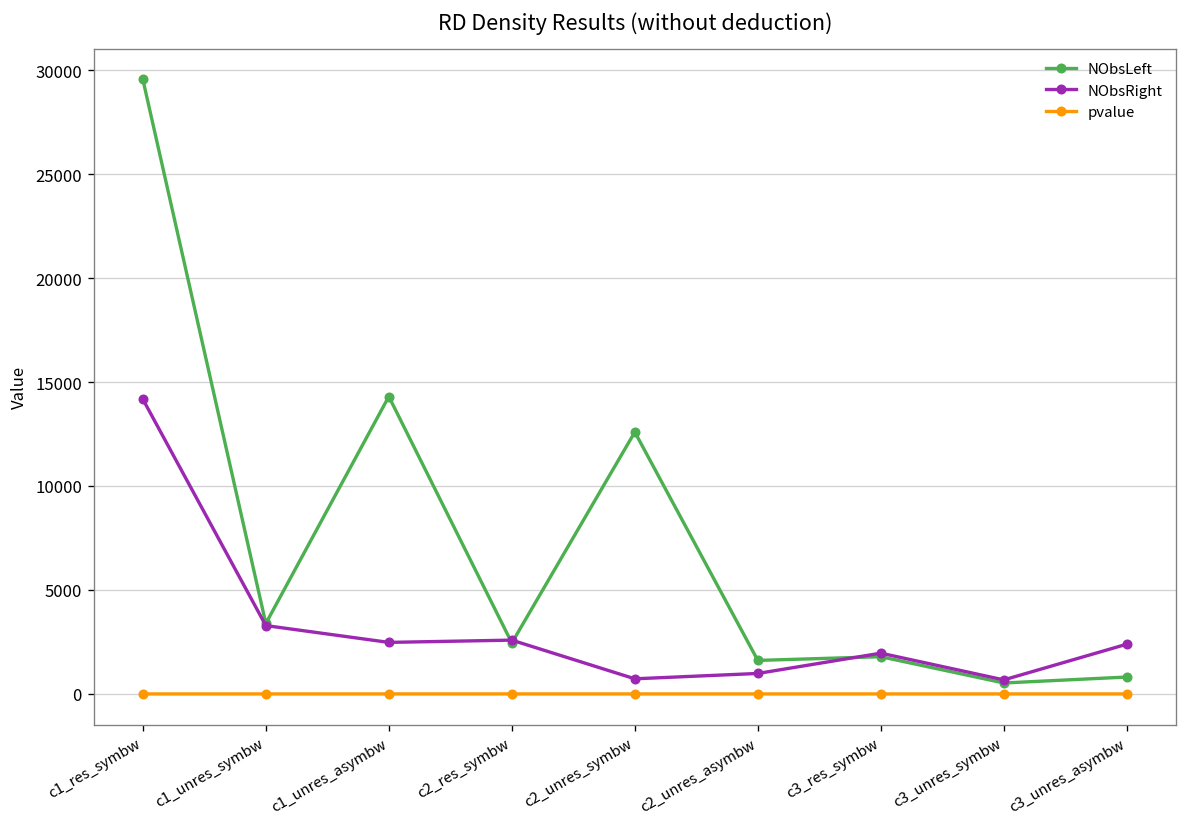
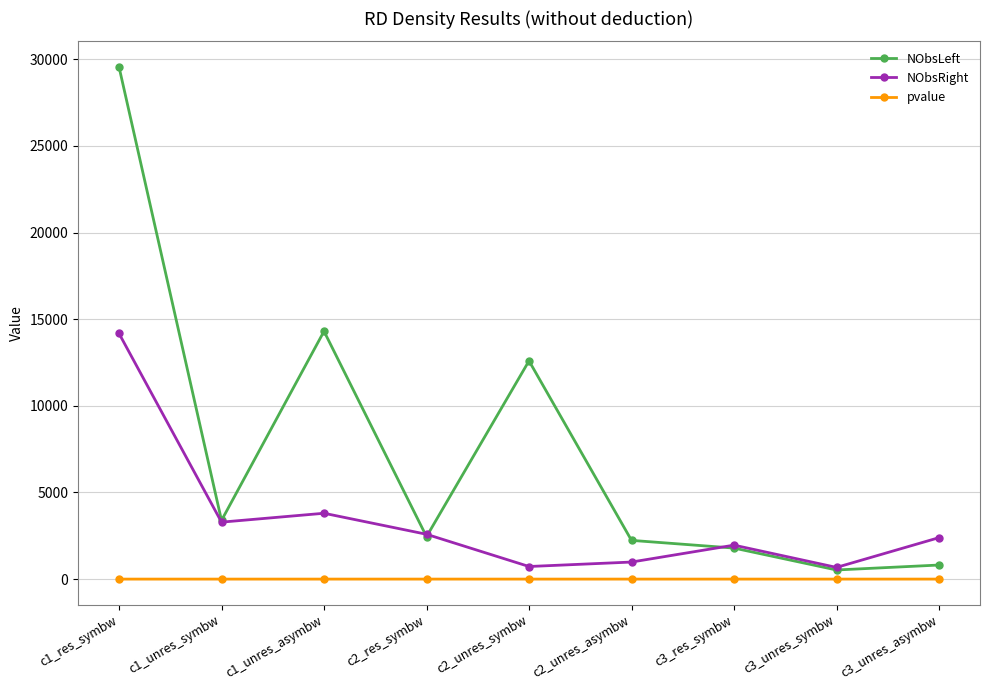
NObsRight, c1_unres_asymbw: 2500 -> 3800
NObsLeft, c2_unres_asymbw: 1600 -> 2200
